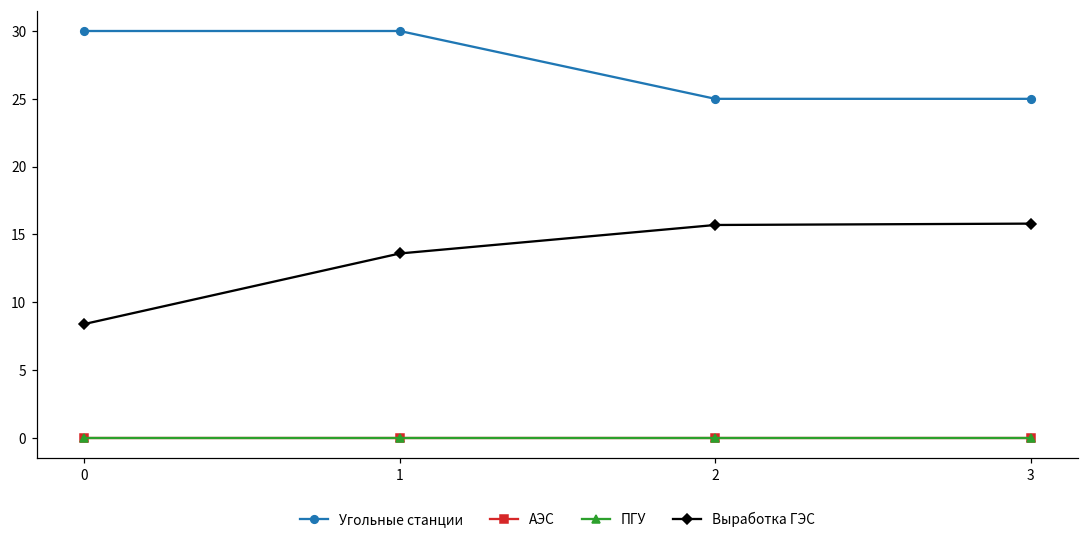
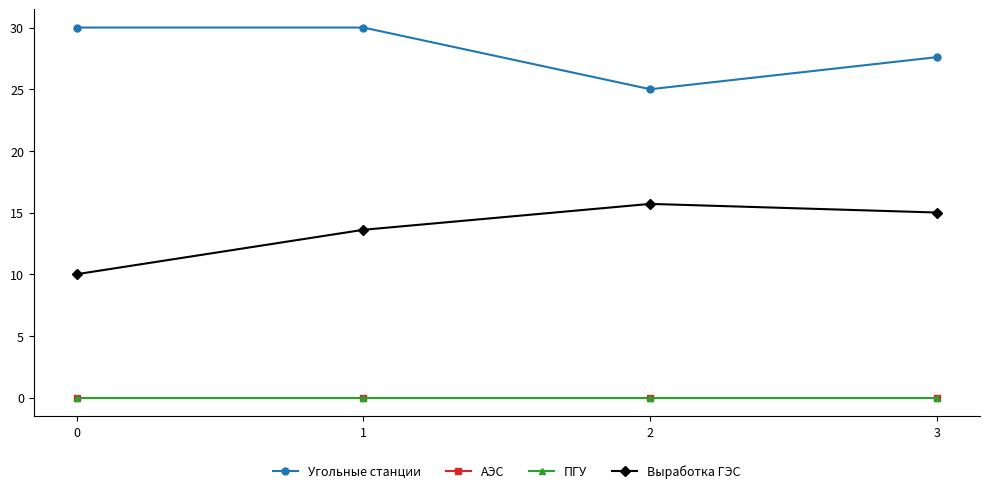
Выработка ГЭС, 0: 8.4 -> 10.0
Угольные станции, 3: 25.0 -> 27.6
Выработка ГЭС, 3: 15.8 -> 15.0
